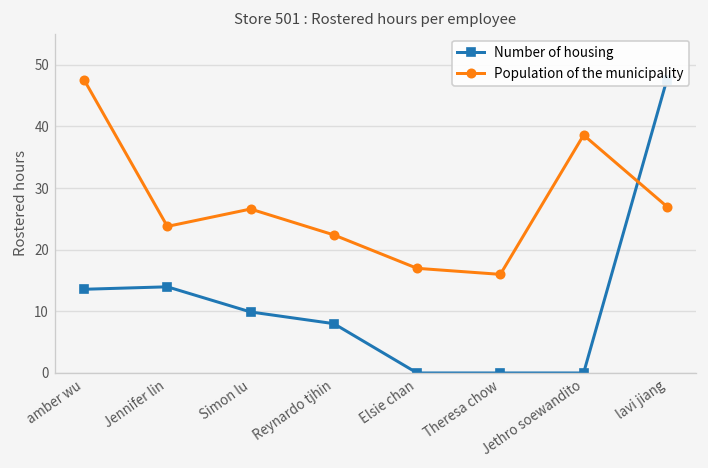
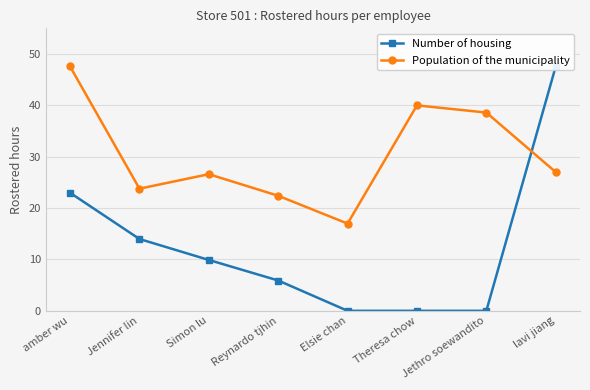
Number of housing, amber wu: 14 -> 23
Number of housing, Reynardo tjhin: 8 -> 6
Population of the municipality, Theresa chow: 16 -> 40
